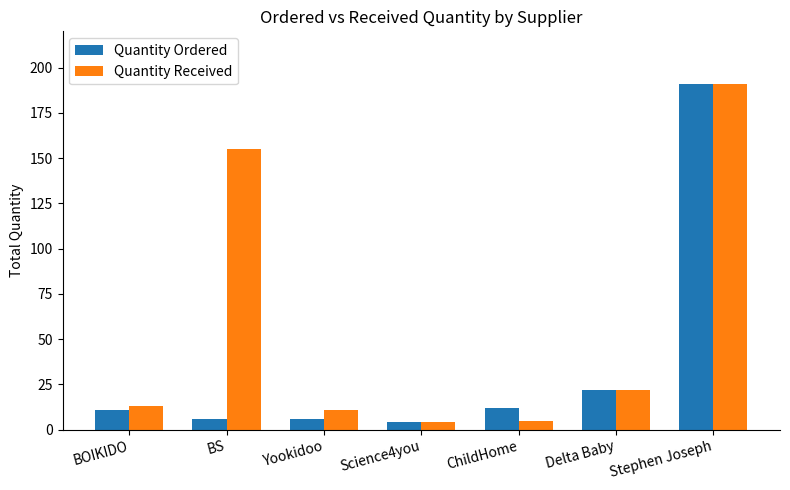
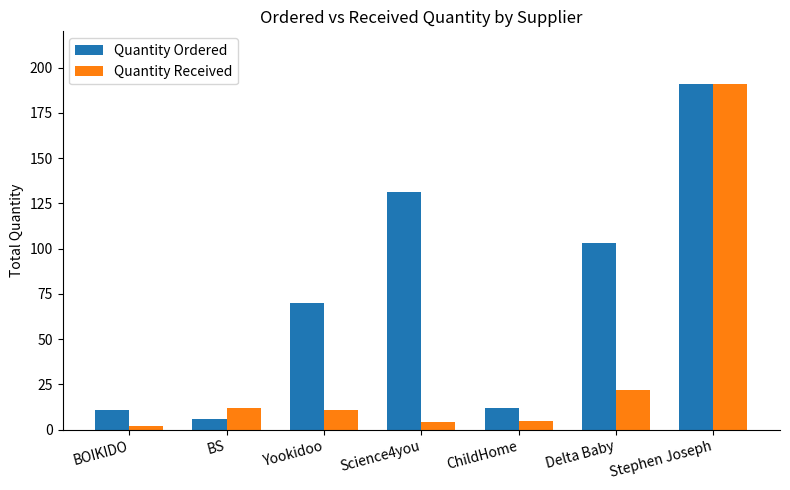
Quantity Received, BOIKIDO: 13 -> 2
Quantity Received, BS: 155 -> 12
Quantity Ordered, Yookidoo: 6 -> 70
Quantity Ordered, Science4you: 4 -> 131
Quantity Ordered, Delta Baby: 22 -> 103
